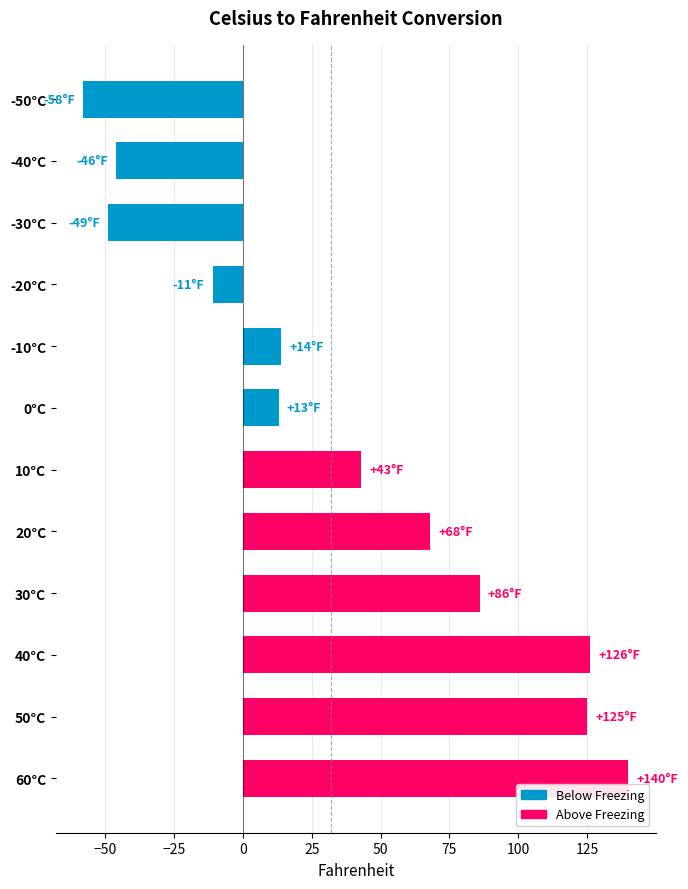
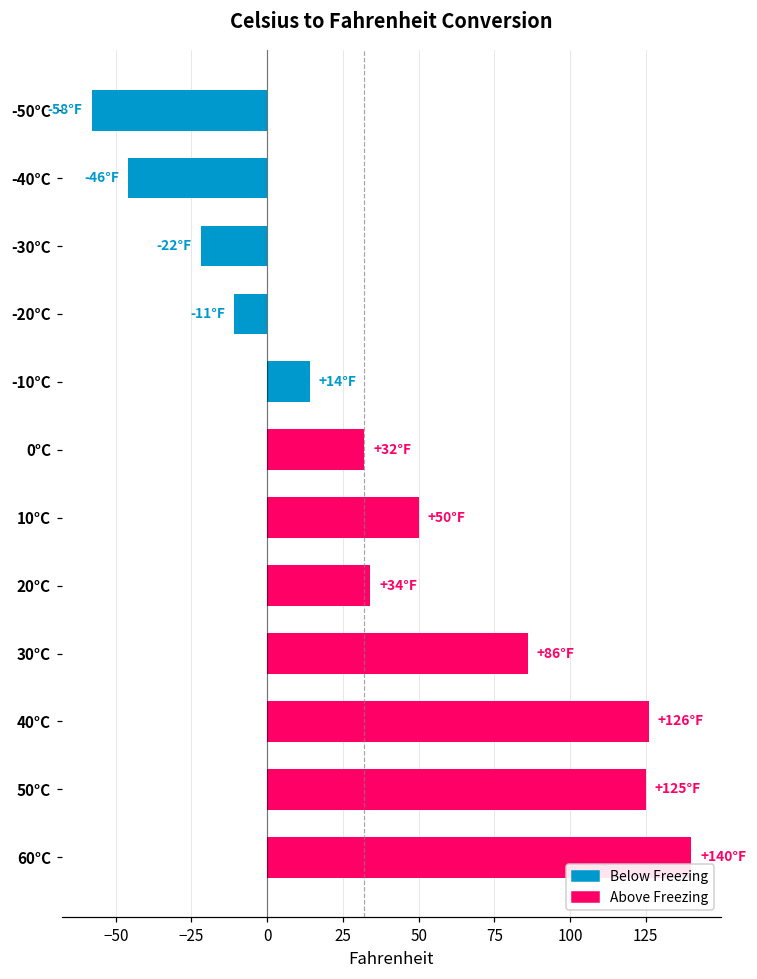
-30°C: -49°F -> -22°F
0°C: +13°F -> +32°F
10°C: +43°F -> +50°F
20°C: +68°F -> +34°F
